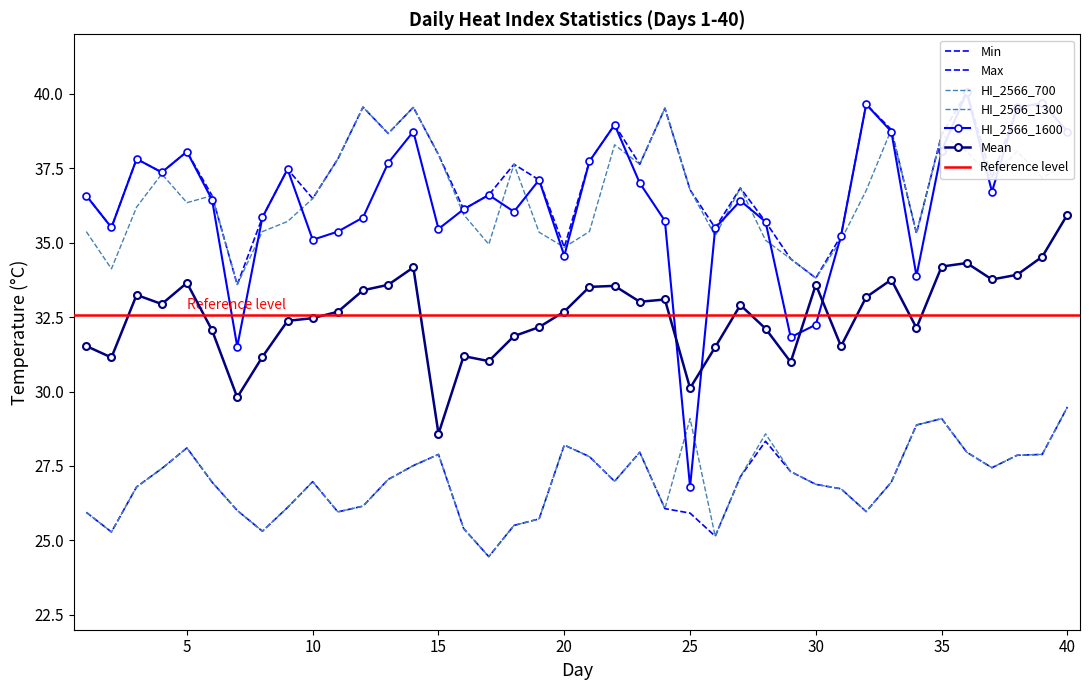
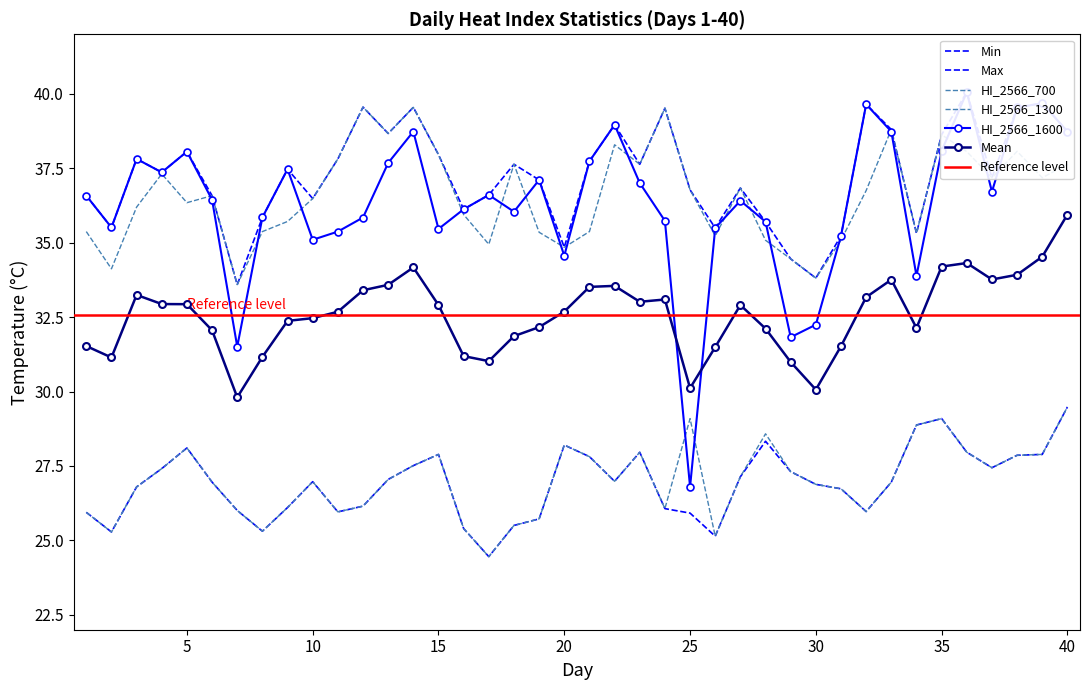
Mean, 5: 33.7 -> 32.9
Mean, 15: 28.6 -> 32.9
Mean, 30: 33.6 -> 30.1
